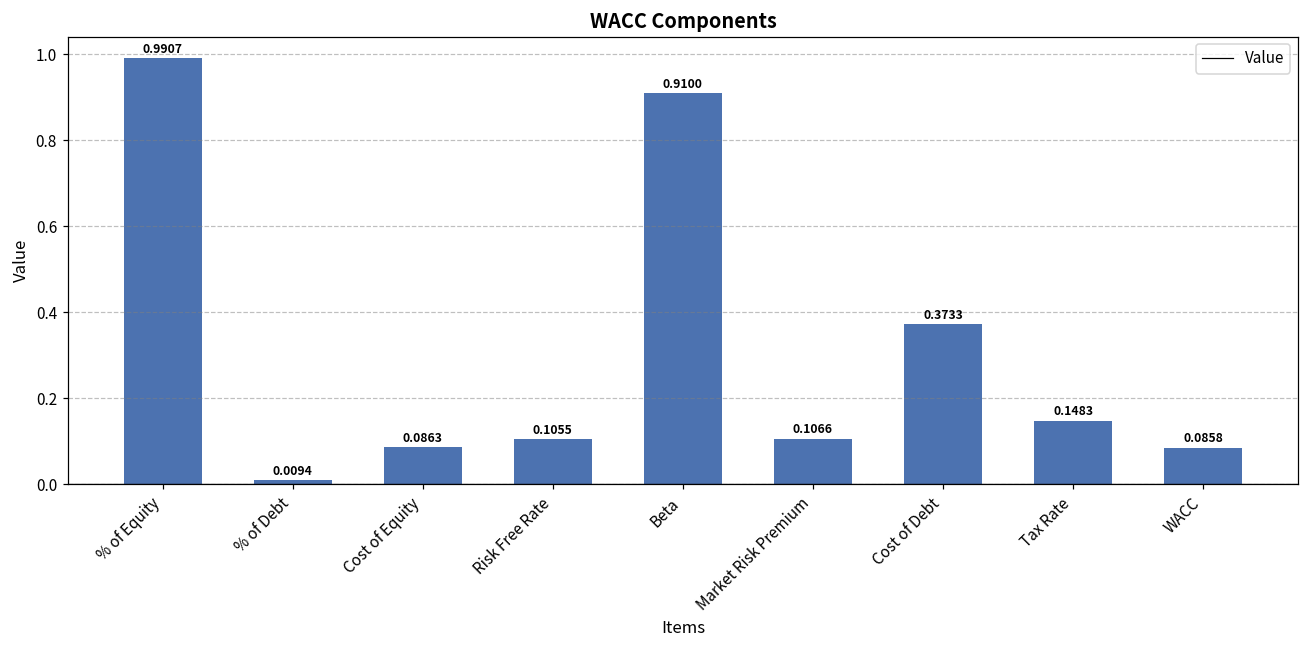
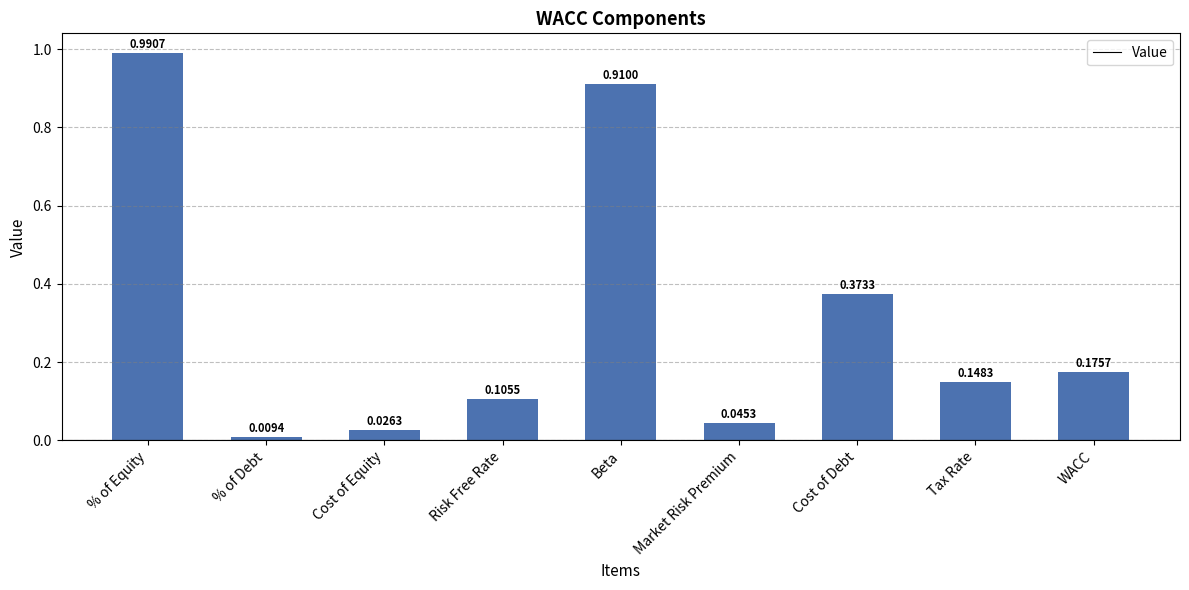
Cost of Equity: 0.0863 -> 0.0263
Market Risk Premium: 0.1066 -> 0.0453
WACC: 0.0858 -> 0.1757
